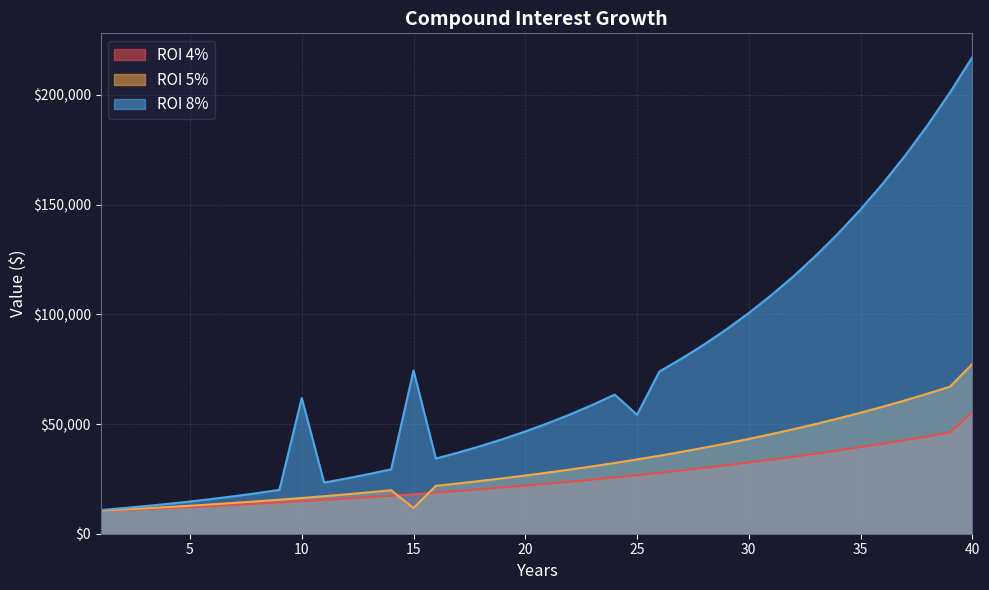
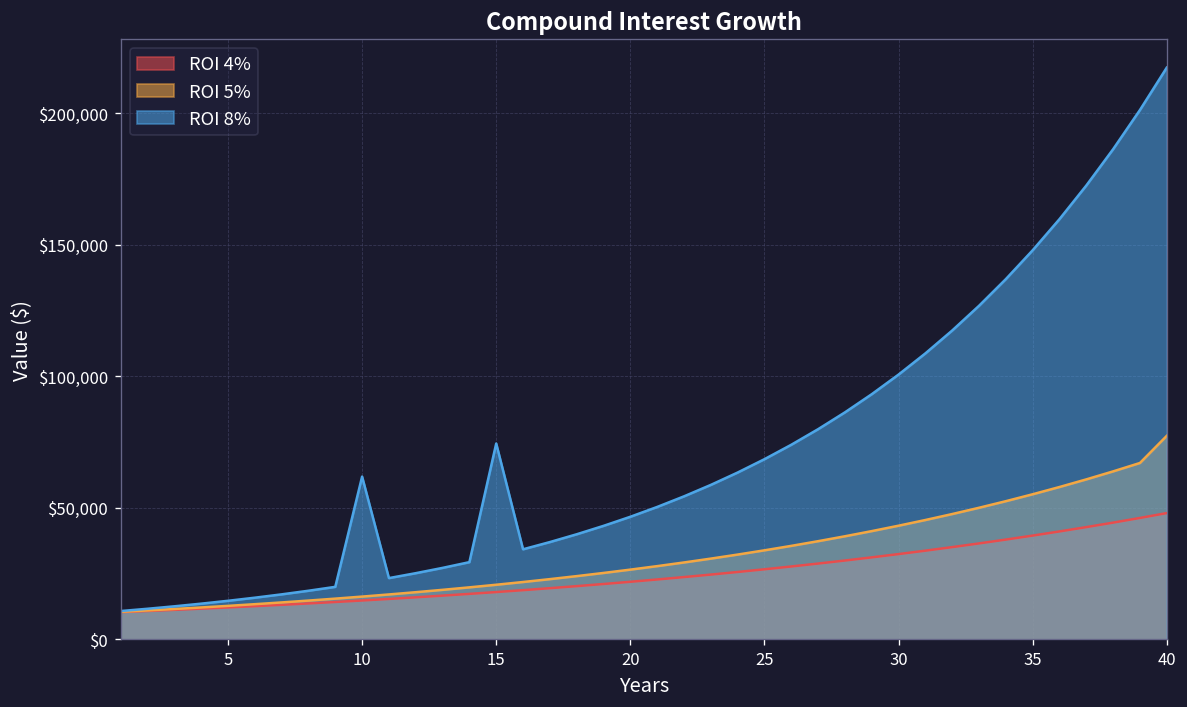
ROI 5%, 15: $12,000 -> $21,000
ROI 8%, 25: $54,000 -> $68,000
ROI 4%, 40: $55,000 -> $48,000
